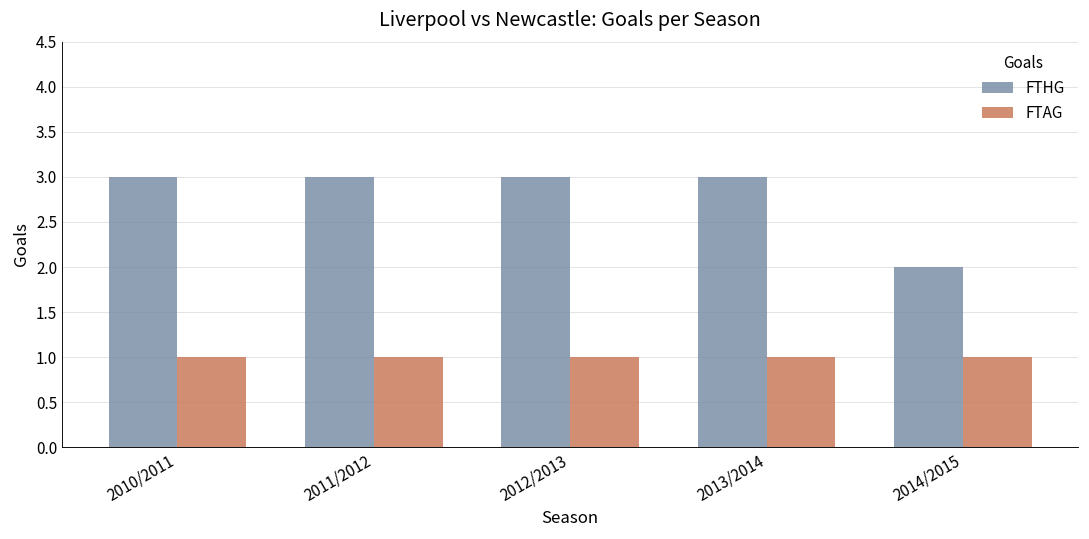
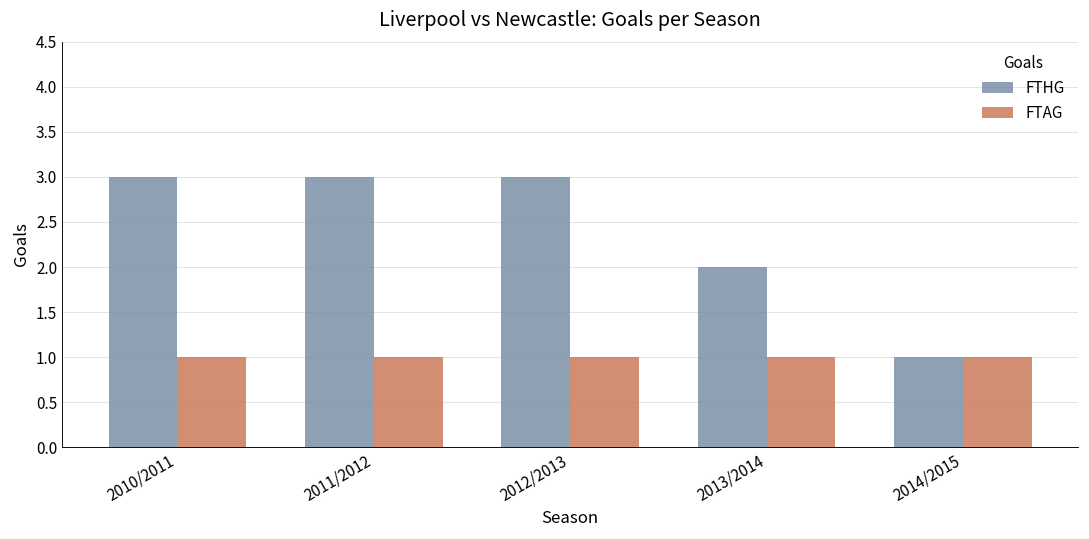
FTHG, 2013/2014: 3 -> 2
FTHG, 2014/2015: 2 -> 1
